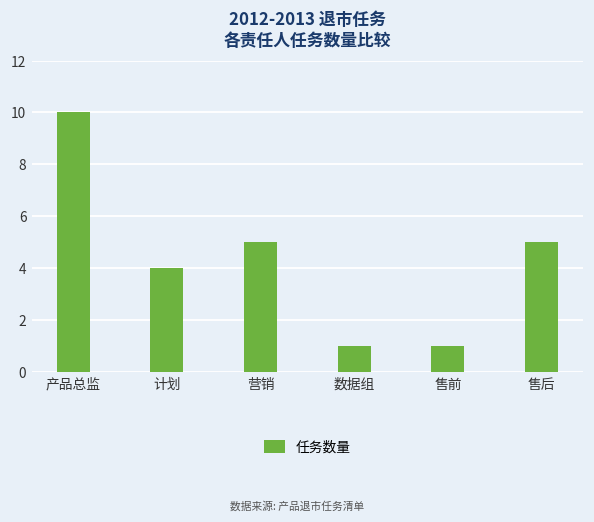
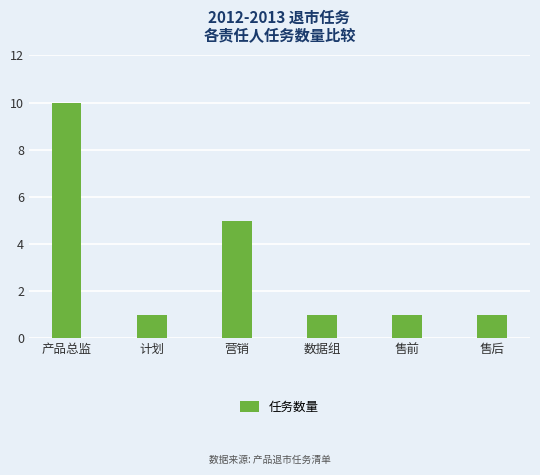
计划: 4 -> 1
售后: 5 -> 1
